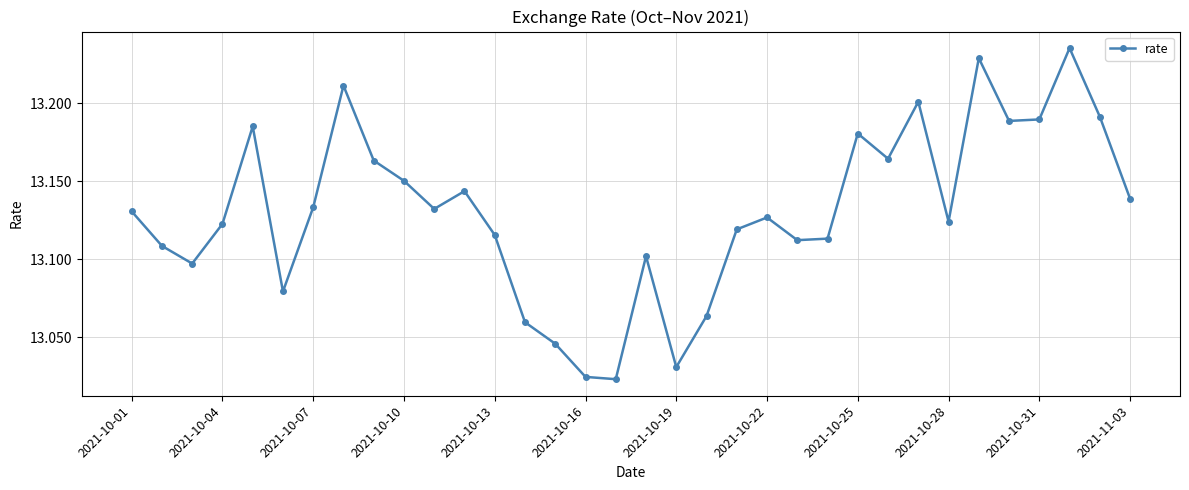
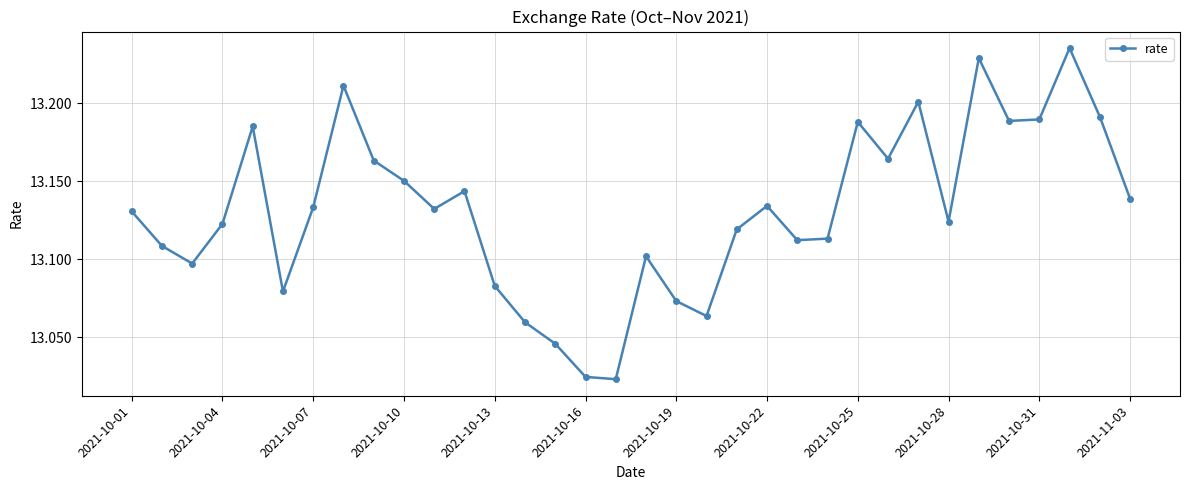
2021-10-13: 13.116 -> 13.083
2021-10-19: 13.031 -> 13.073
2021-10-22: 13.127 -> 13.134
2021-10-25: 13.181 -> 13.188
